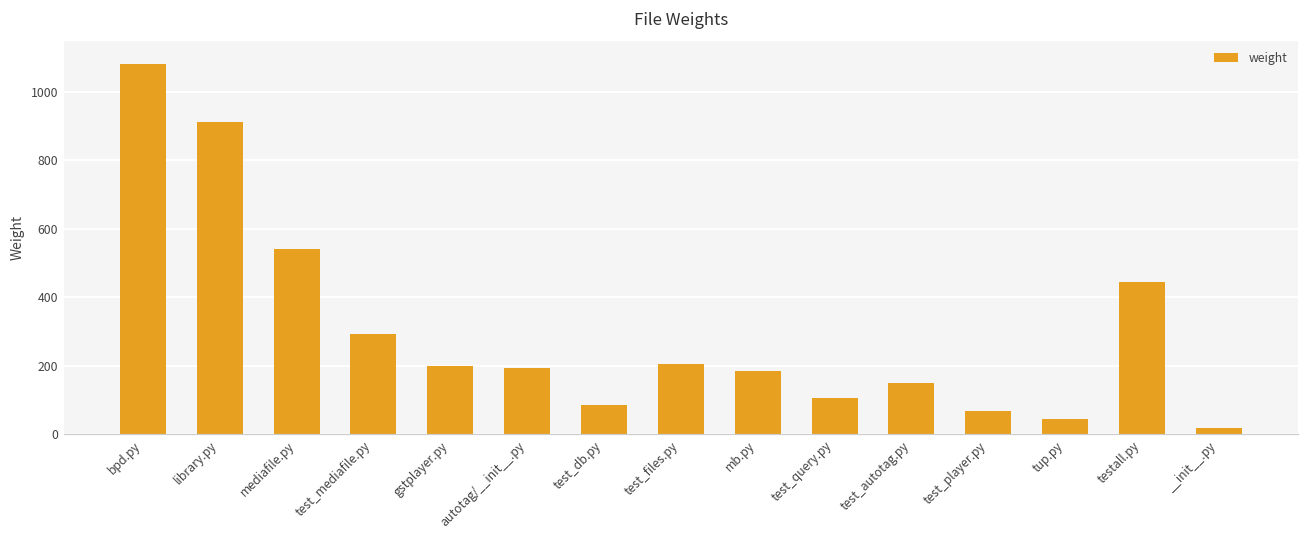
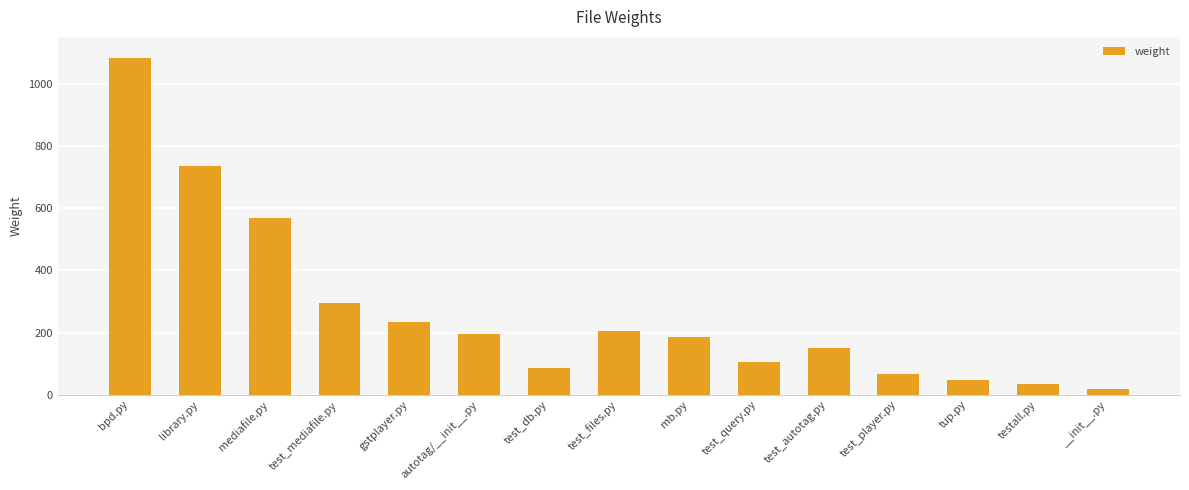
library.py: 910 -> 730
mediafile.py: 540 -> 570
gstplayer.py: 200 -> 230
testall.py: 440 -> 30
